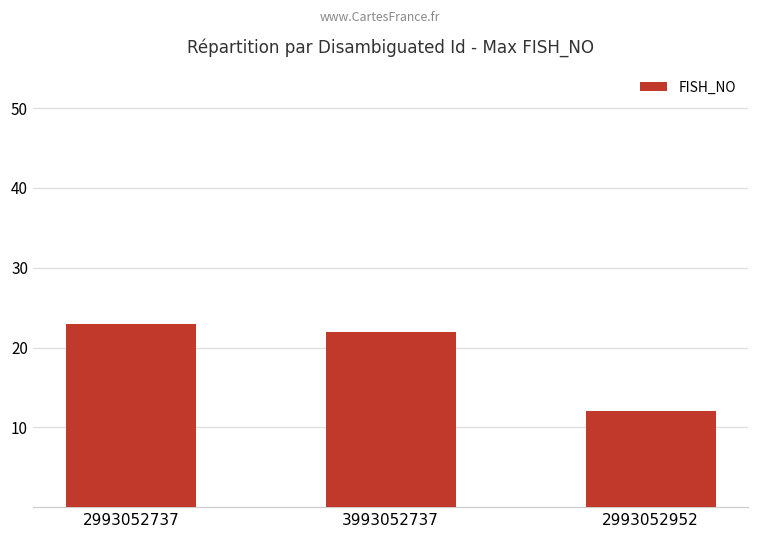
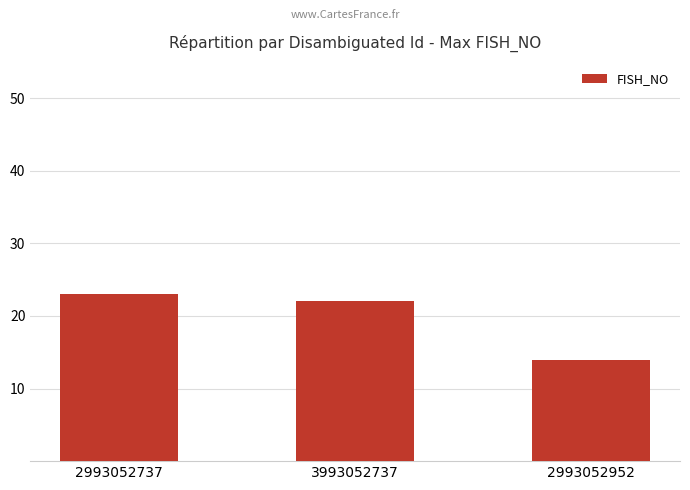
2993052952: 12 -> 14
